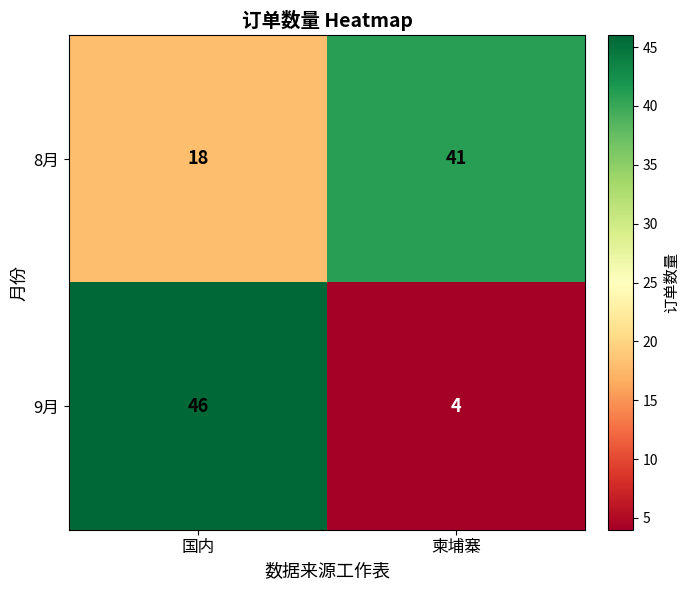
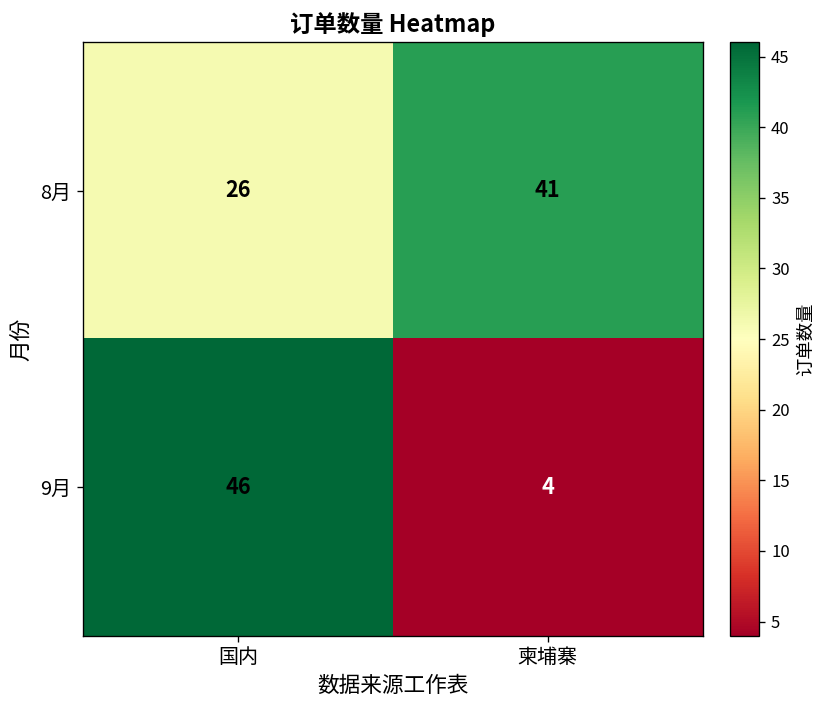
8月, 国内: 18 -> 26
